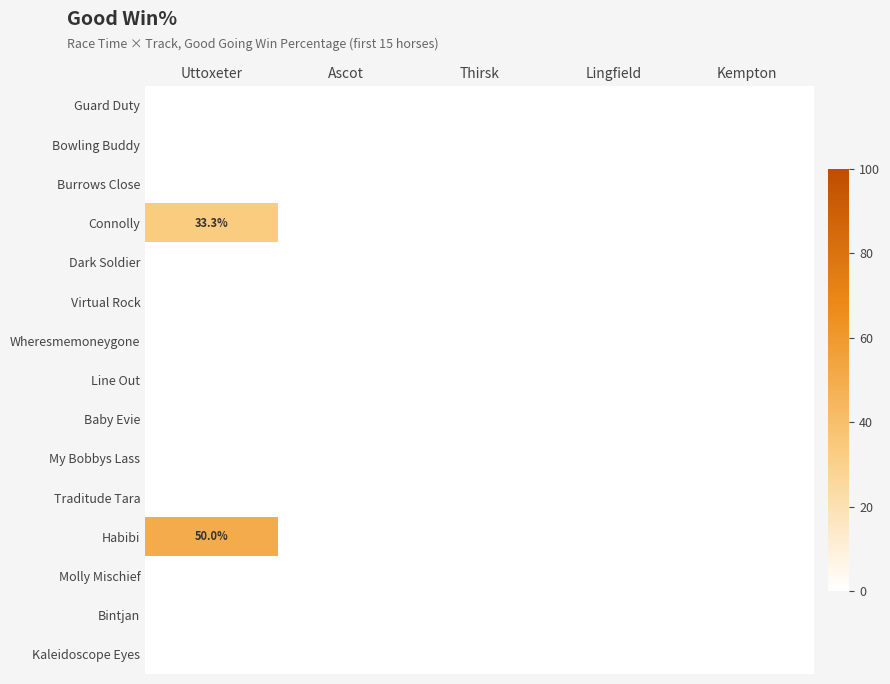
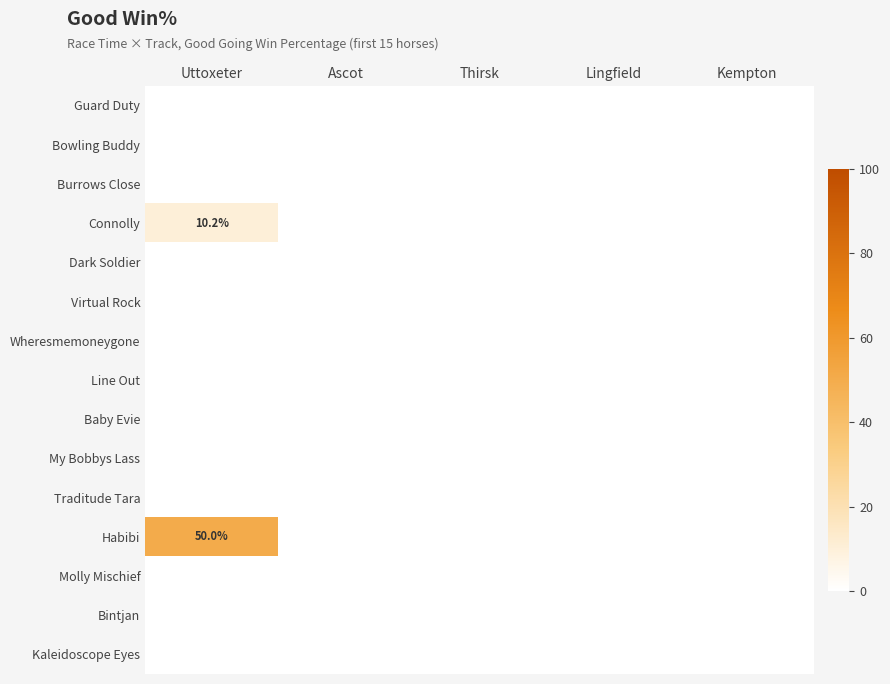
Connolly, Uttoxeter: 33.3% -> 10.2%
